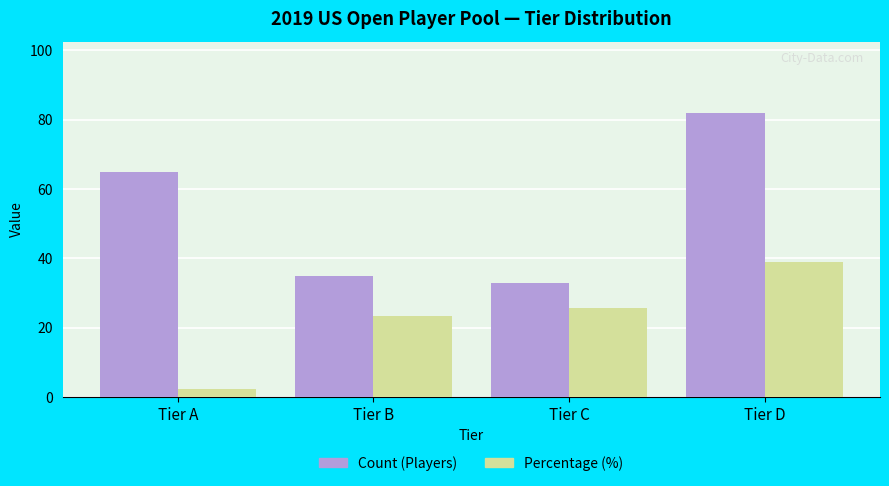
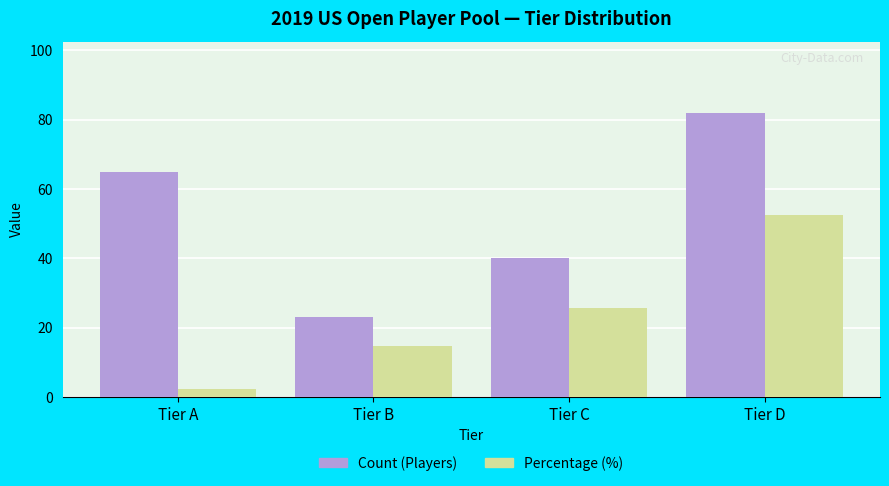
Count (Players), Tier B: 35 -> 23
Percentage (%), Tier B: 23 -> 15
Count (Players), Tier C: 33 -> 40
Percentage (%), Tier D: 39 -> 53
